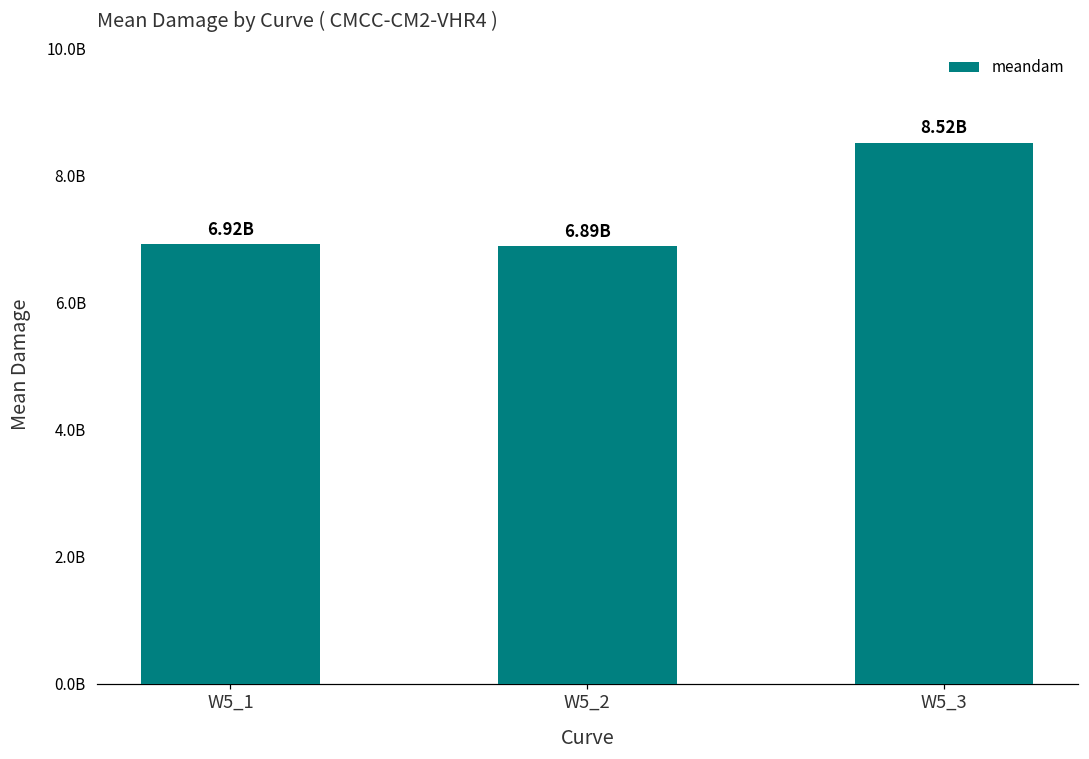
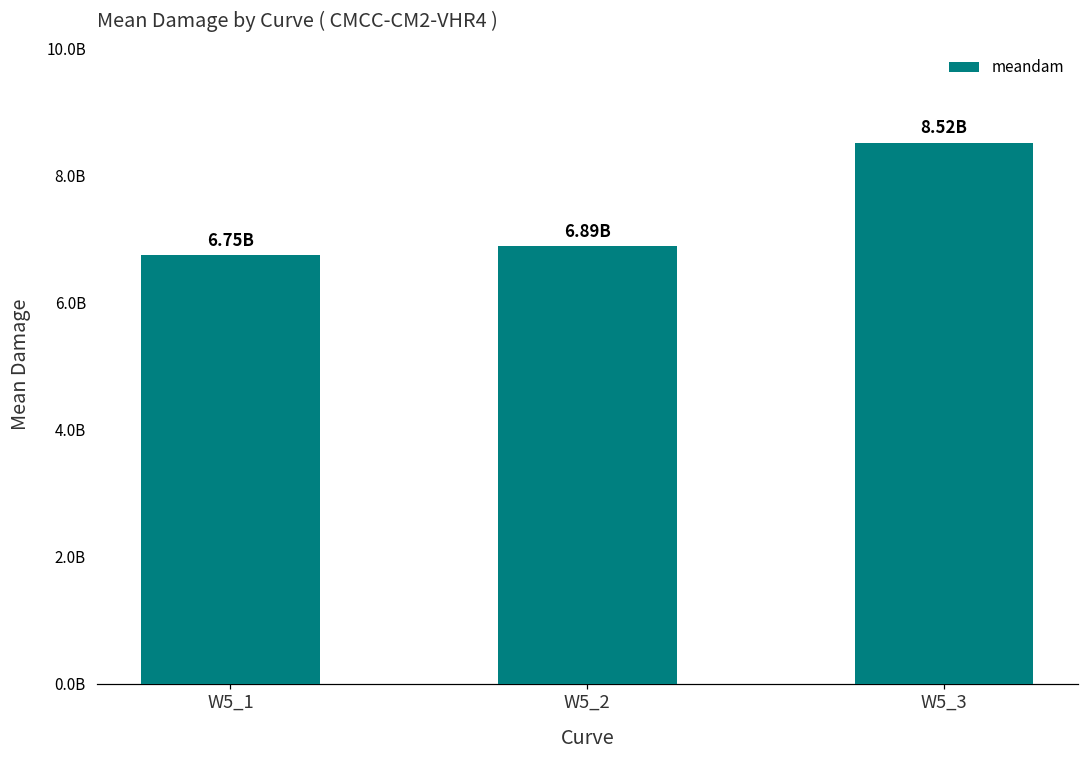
W5_1: 6.92B -> 6.75B
